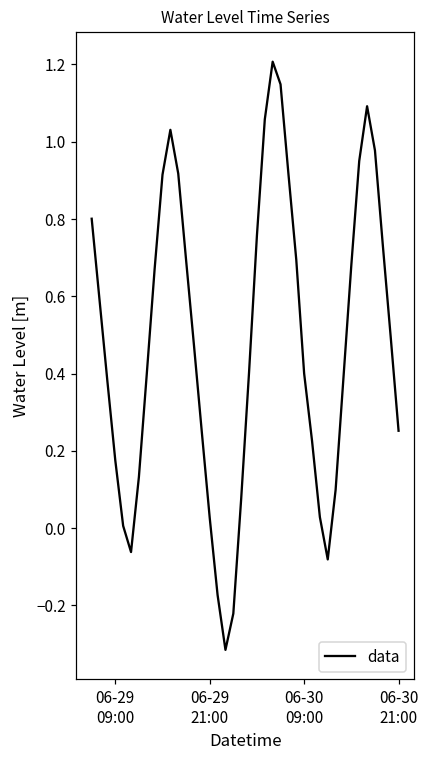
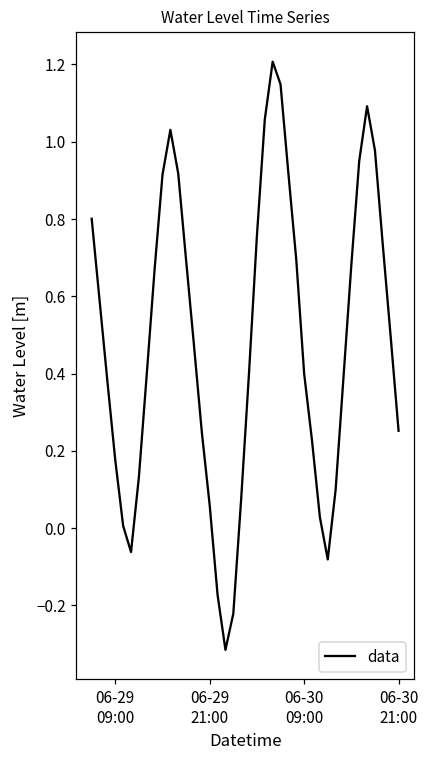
06-29 21:00: 0.03 -> 0.06
